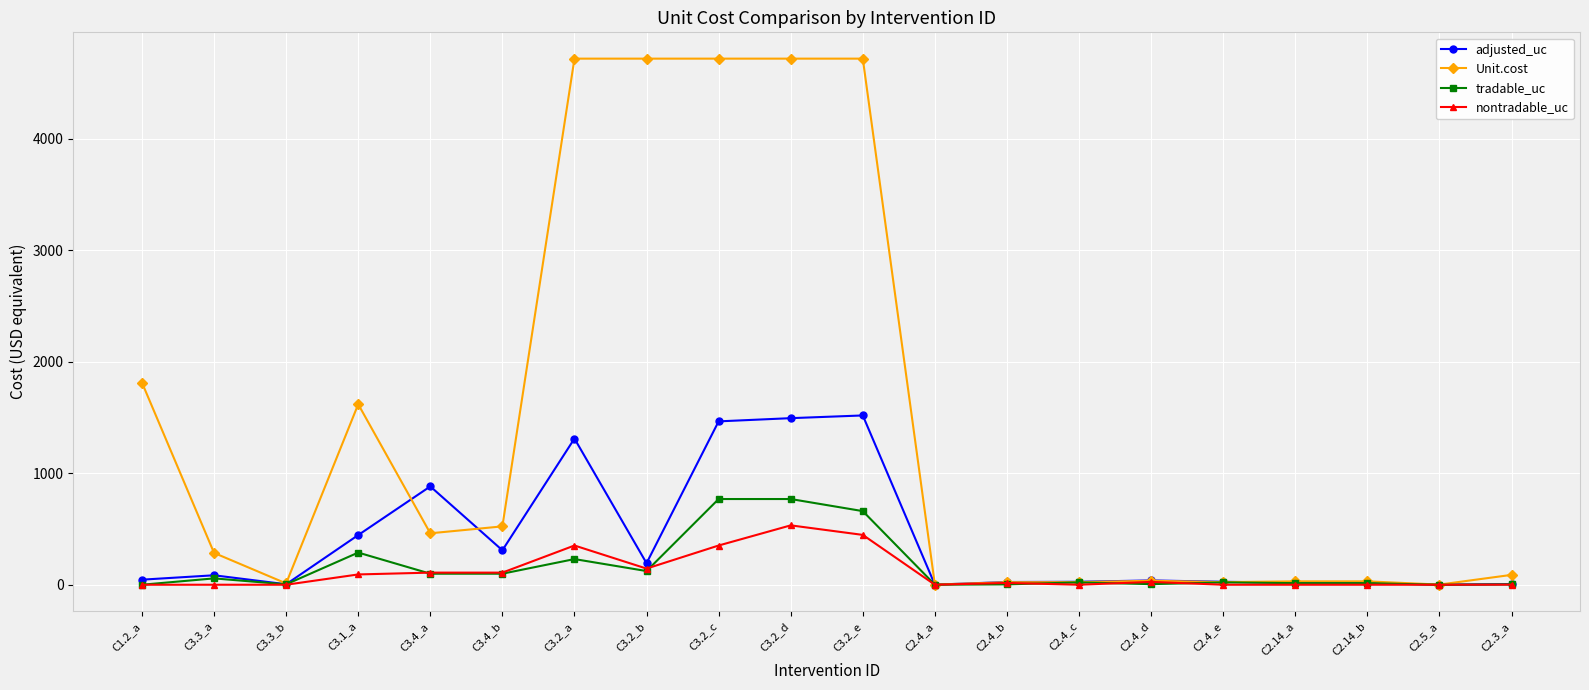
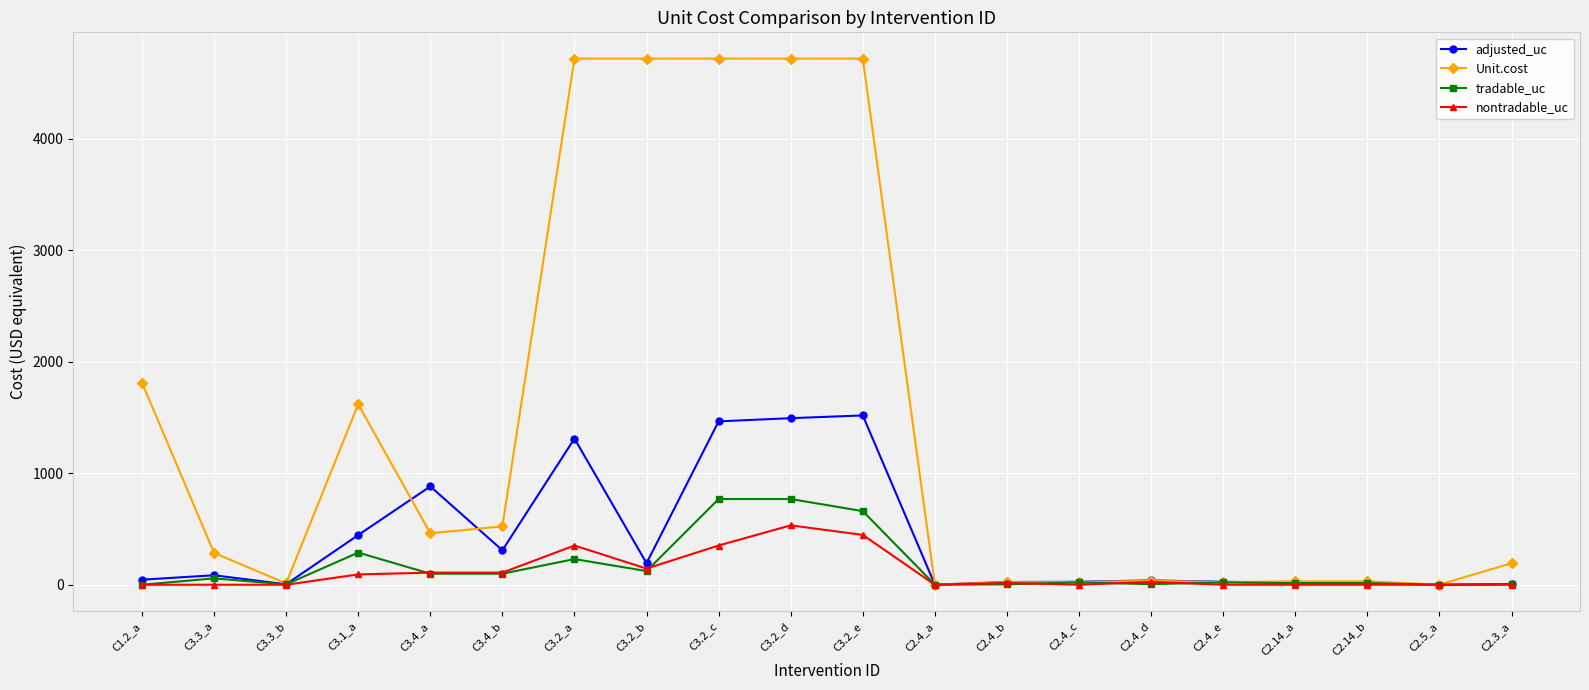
Unit.cost, C2.3_a: 90 -> 190
